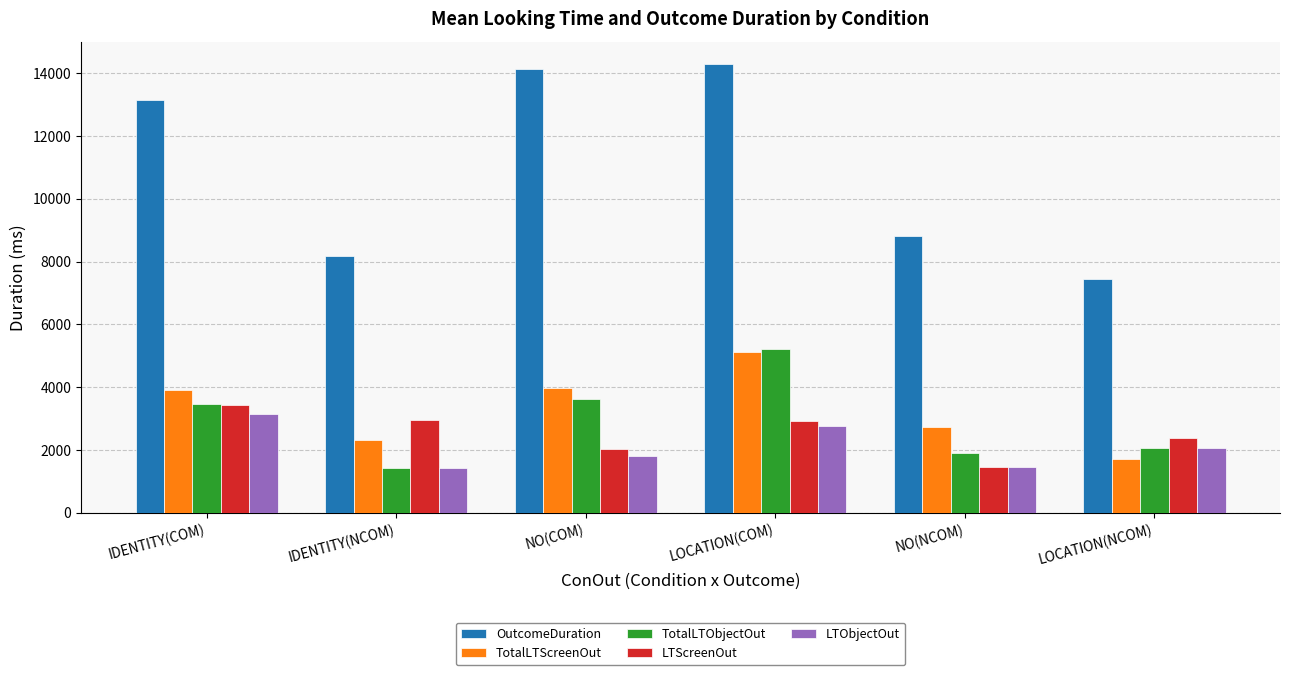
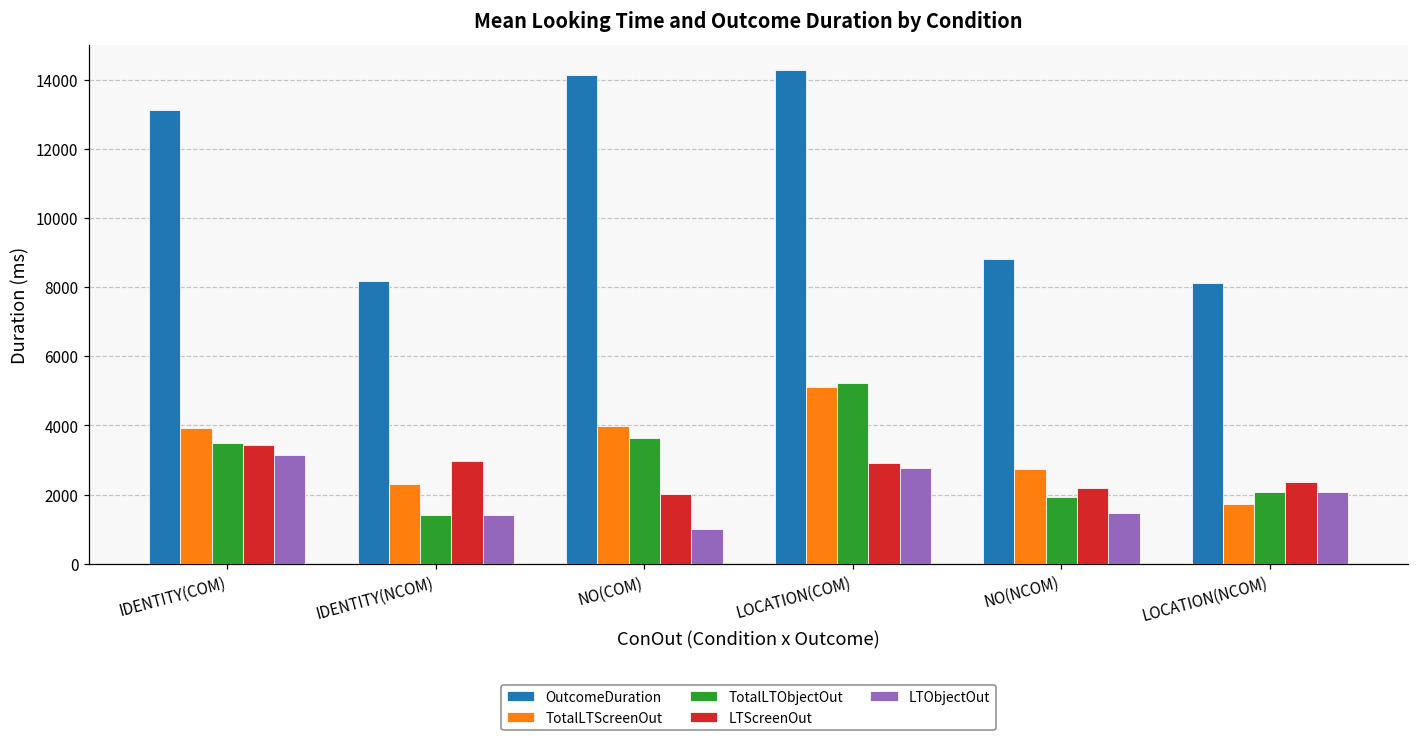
LTObjectOut, NO(COM): 1800 -> 1000
LTScreenOut, NO(NCOM): 1500 -> 2200
OutcomeDuration, LOCATION(NCOM): 7400 -> 8100
